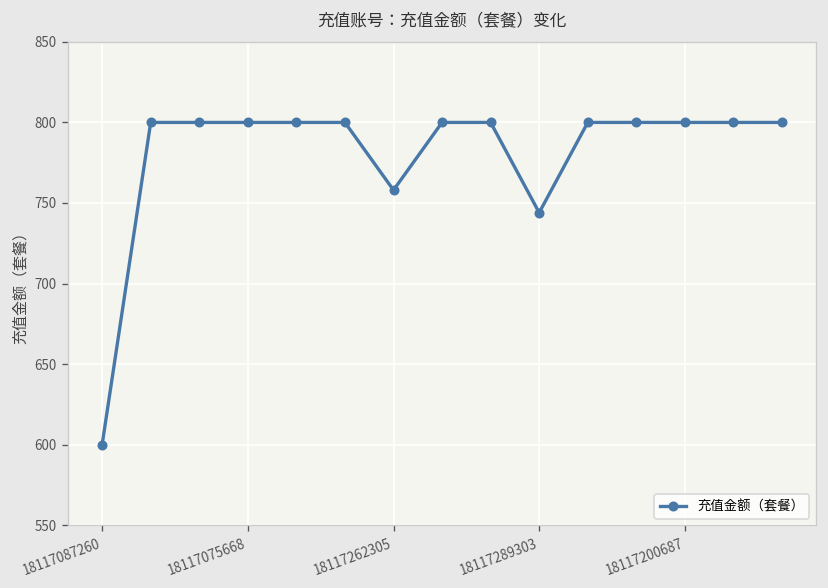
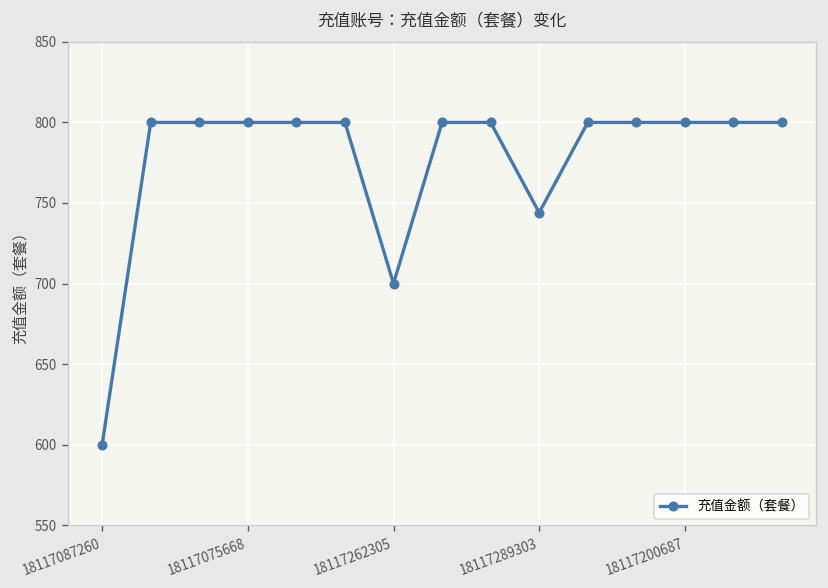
18117262305: 758 -> 700
